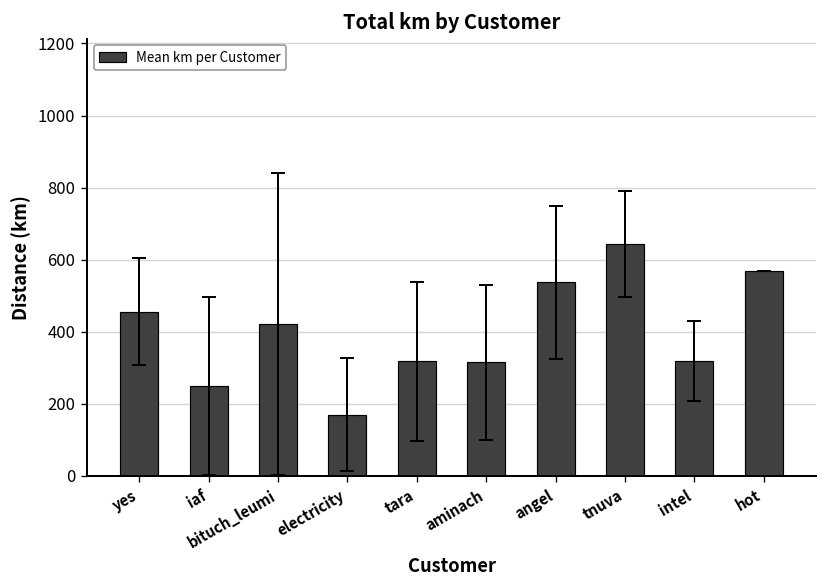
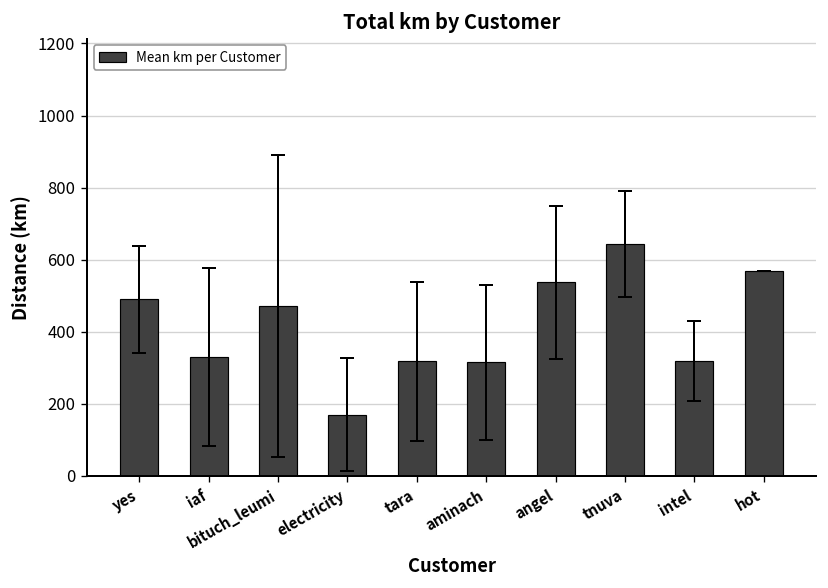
Mean km per Customer, yes: 460 -> 490
Mean km per Customer, iaf: 250 -> 330
Mean km per Customer, bituch_leumi: 420 -> 470
